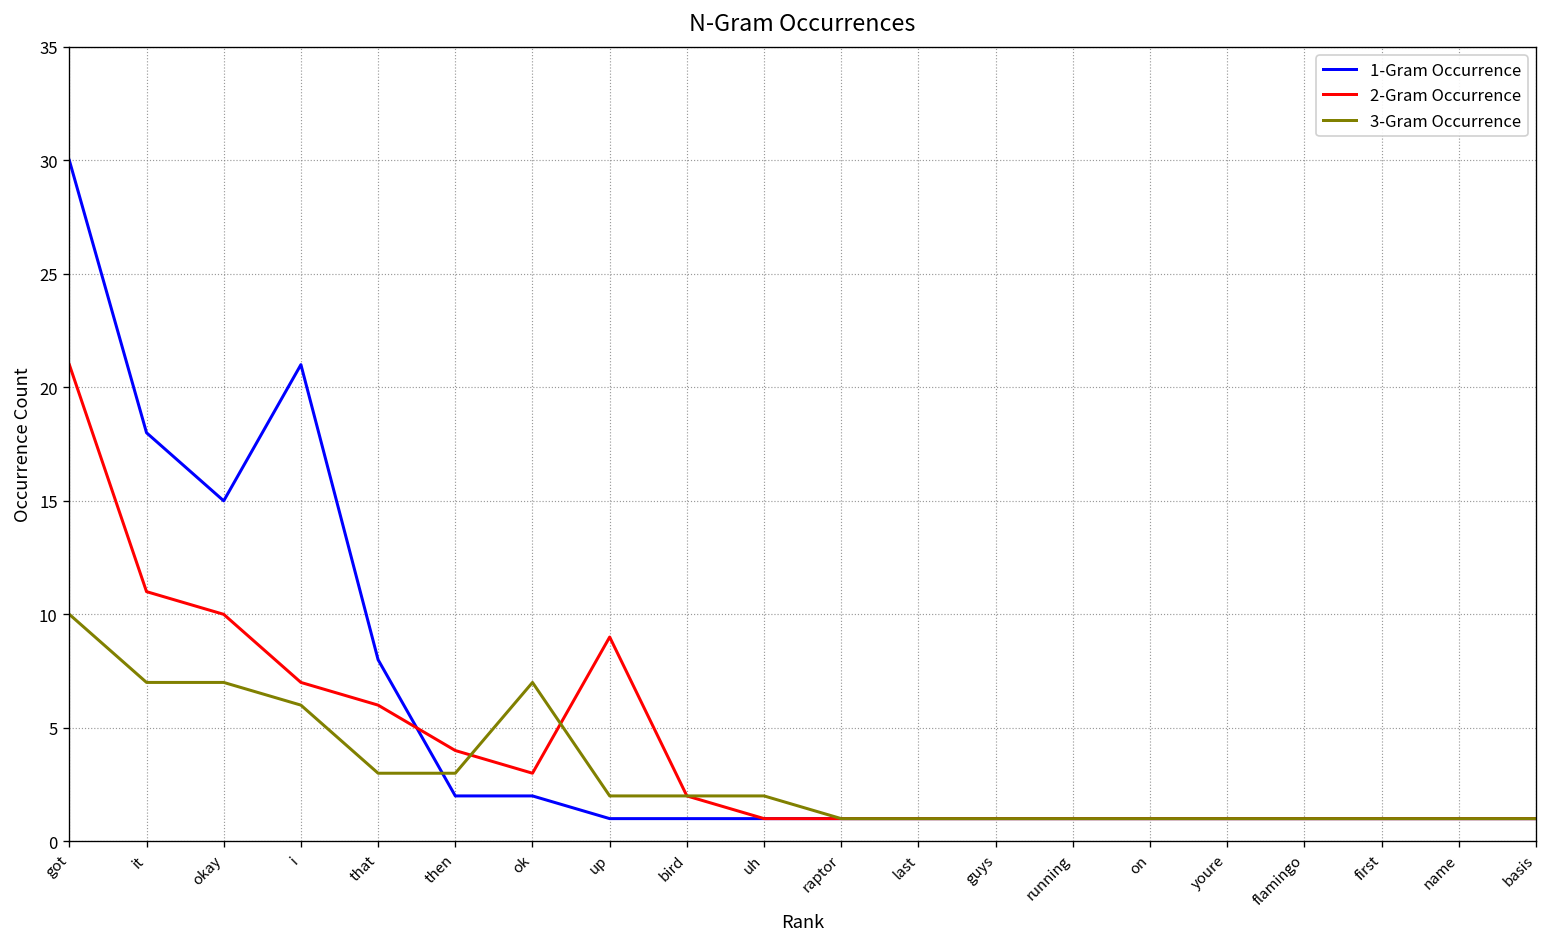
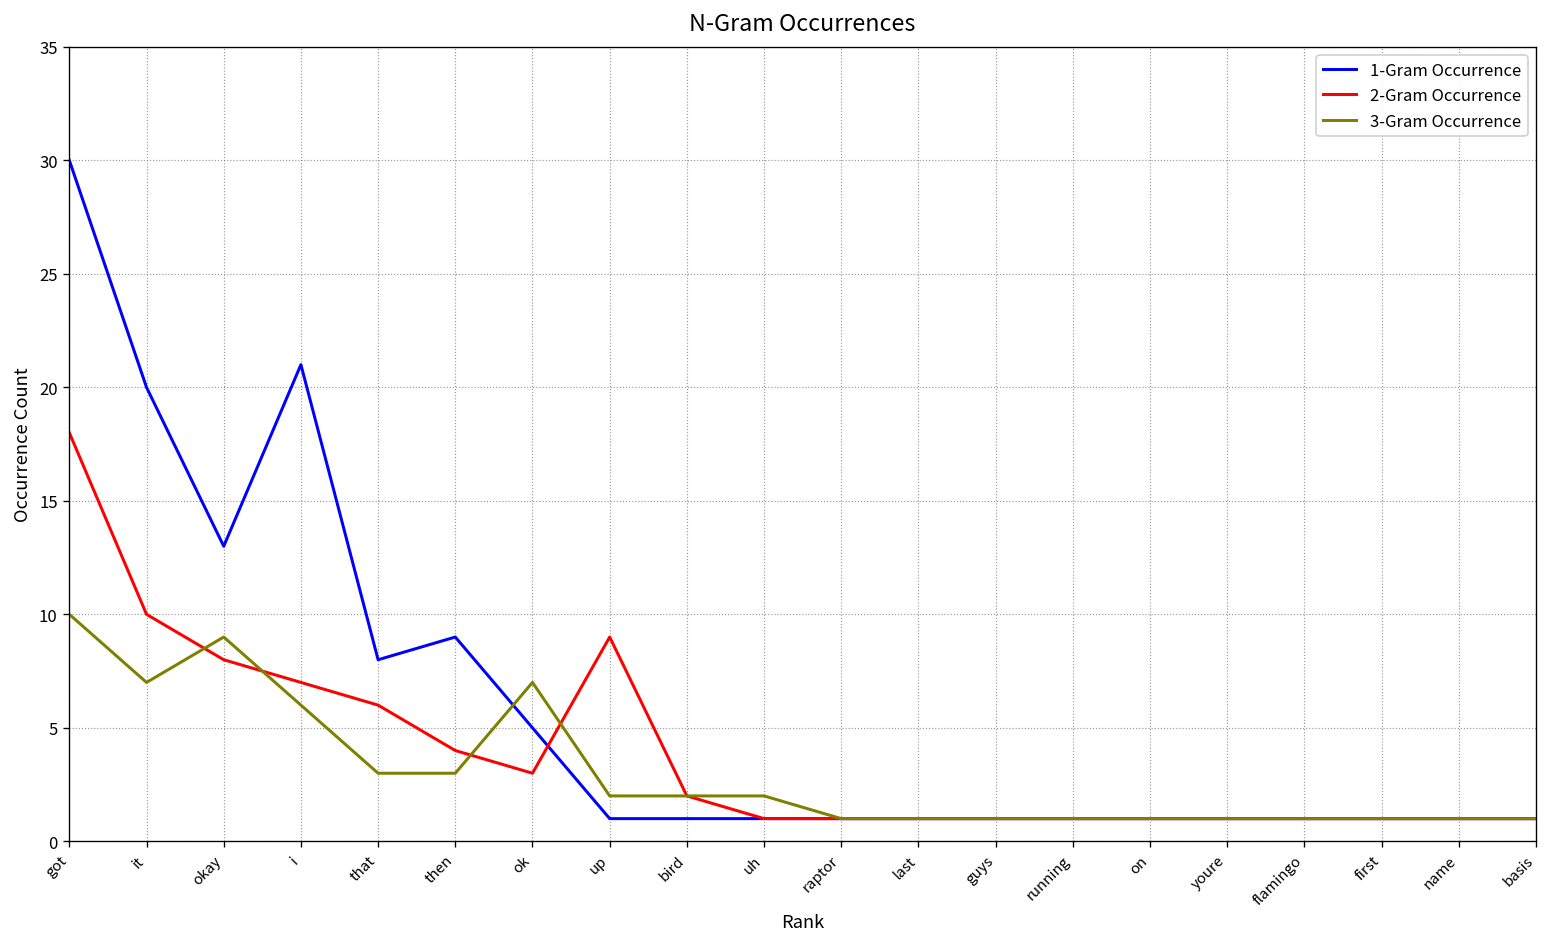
2-Gram Occurrence, got: 21 -> 18
1-Gram Occurrence, it: 18 -> 20
2-Gram Occurrence, it: 11 -> 10
1-Gram Occurrence, okay: 15 -> 13
2-Gram Occurrence, okay: 10 -> 8
3-Gram Occurrence, okay: 7 -> 9
1-Gram Occurrence, then: 2 -> 9
1-Gram Occurrence, ok: 2 -> 5
